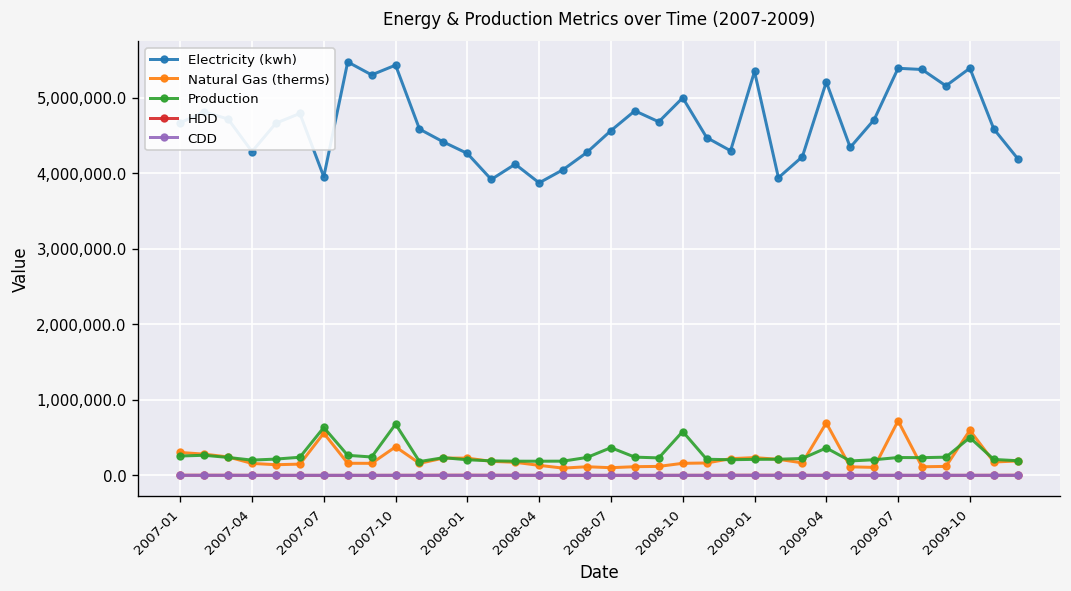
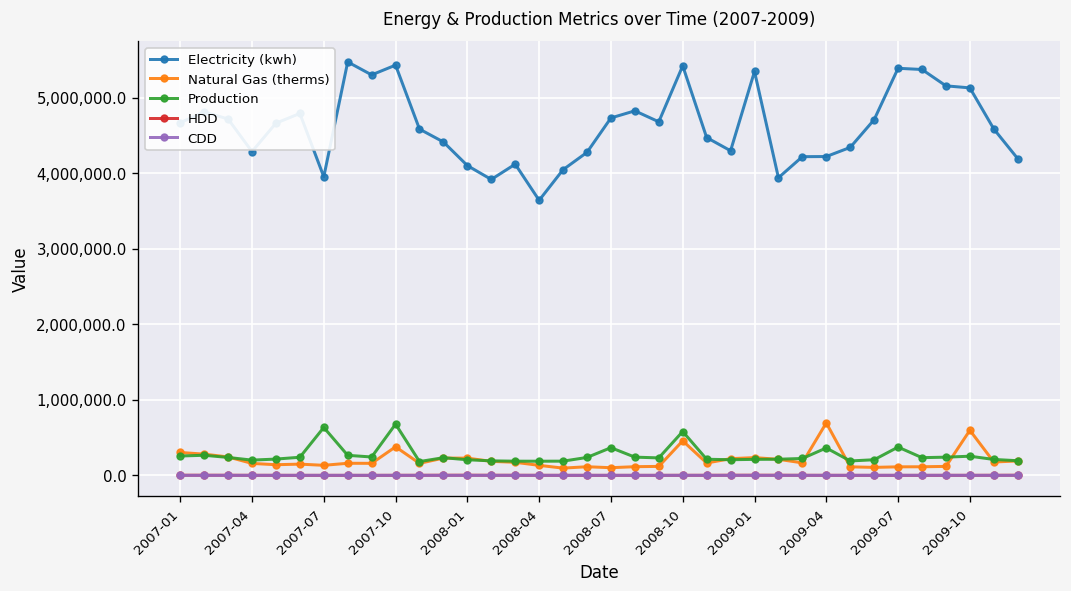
Natural Gas (therms), 2007-07: 600,000 -> 100,000
Electricity (kwh), 2008-01: 4,300,000 -> 4,100,000
Electricity (kwh), 2008-04: 3,900,000 -> 3,600,000
Electricity (kwh), 2008-07: 4,600,000 -> 4,700,000
Electricity (kwh), 2008-10: 5,000,000 -> 5,400,000
Natural Gas (therms), 2008-10: 200,000 -> 500,000
Electricity (kwh), 2009-04: 5,200,000 -> 4,200,000
Natural Gas (therms), 2009-07: 700,000 -> 100,000
Production, 2009-07: 200,000 -> 400,000
Electricity (kwh), 2009-10: 5,400,000 -> 5,100,000
Production, 2009-10: 500,000 -> 300,000
